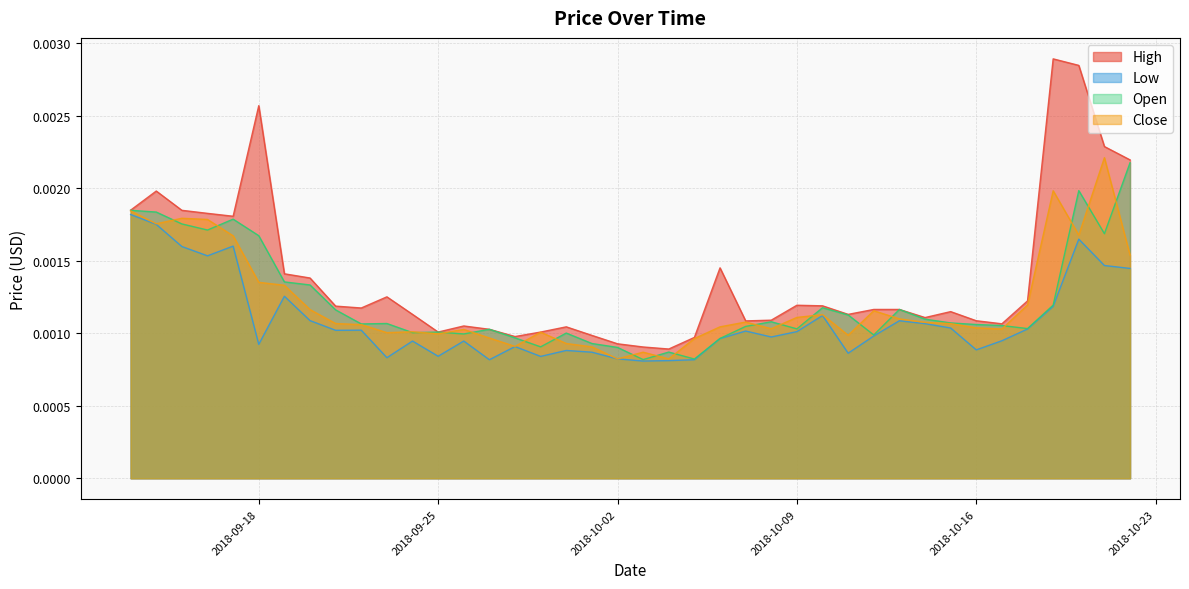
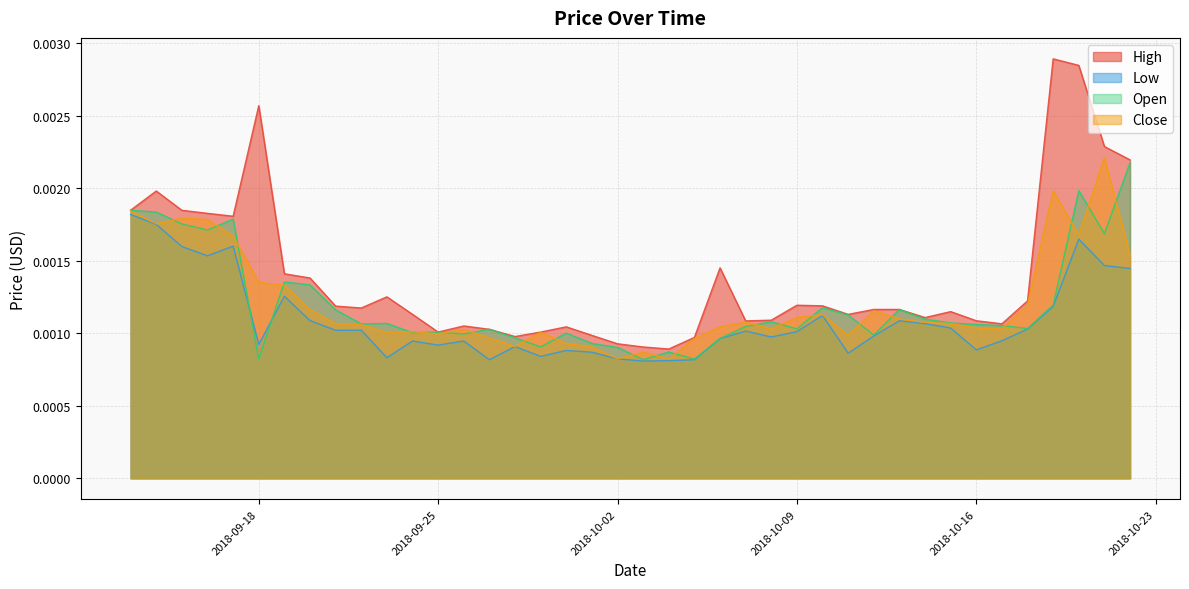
Open, 2018-09-18: 0.00167 -> 0.00082
Low, 2018-09-25: 0.00084 -> 0.00092
